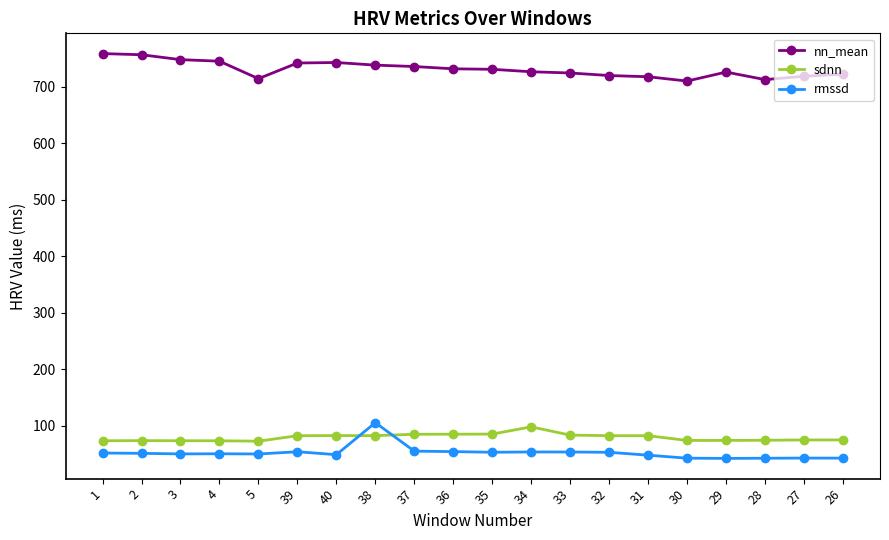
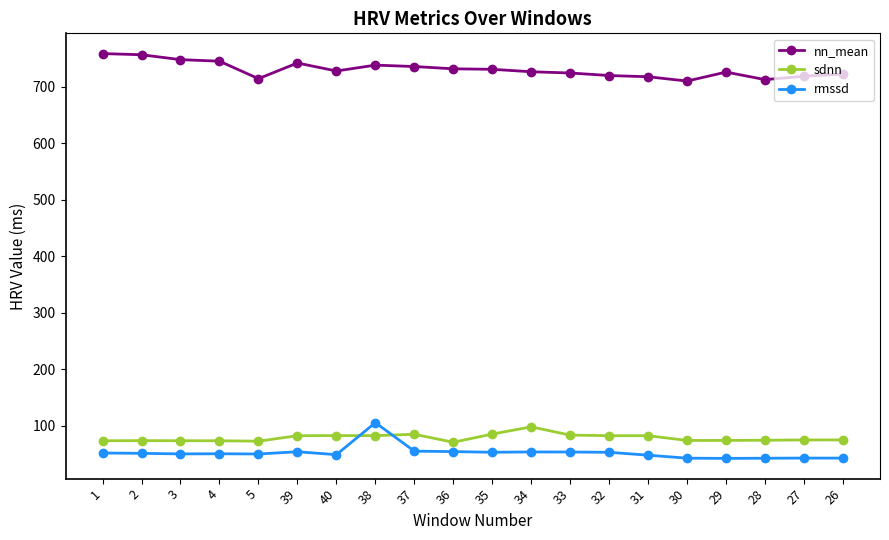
nn_mean, 40: 740 -> 730
sdnn, 36: 80 -> 70
